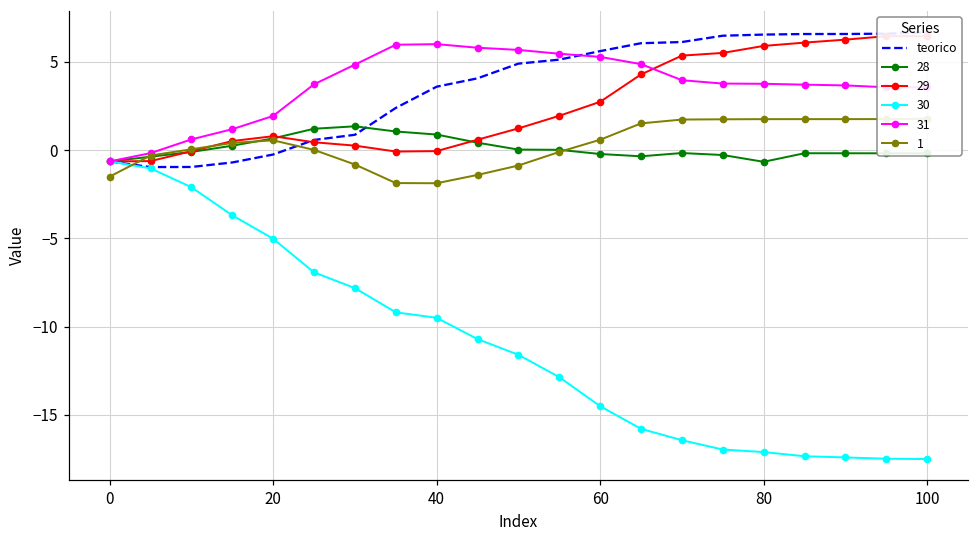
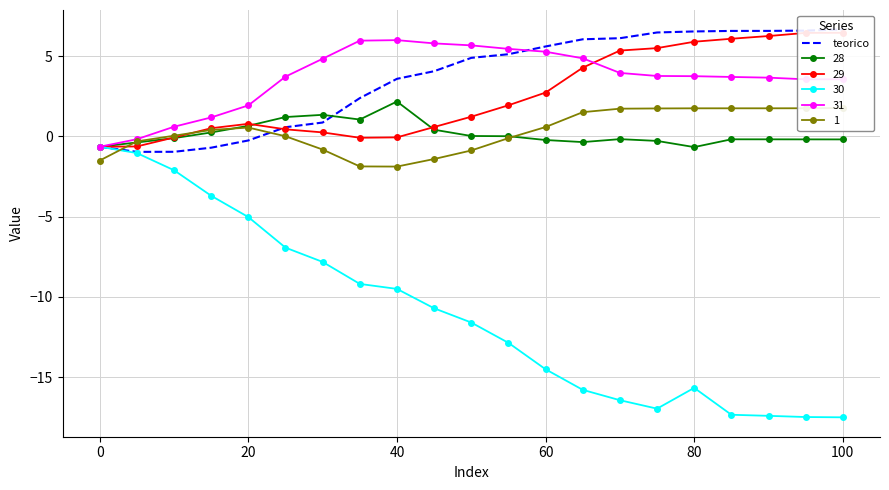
28, 40: 0.9 -> 2.2
30, 80: -17.1 -> -15.7
